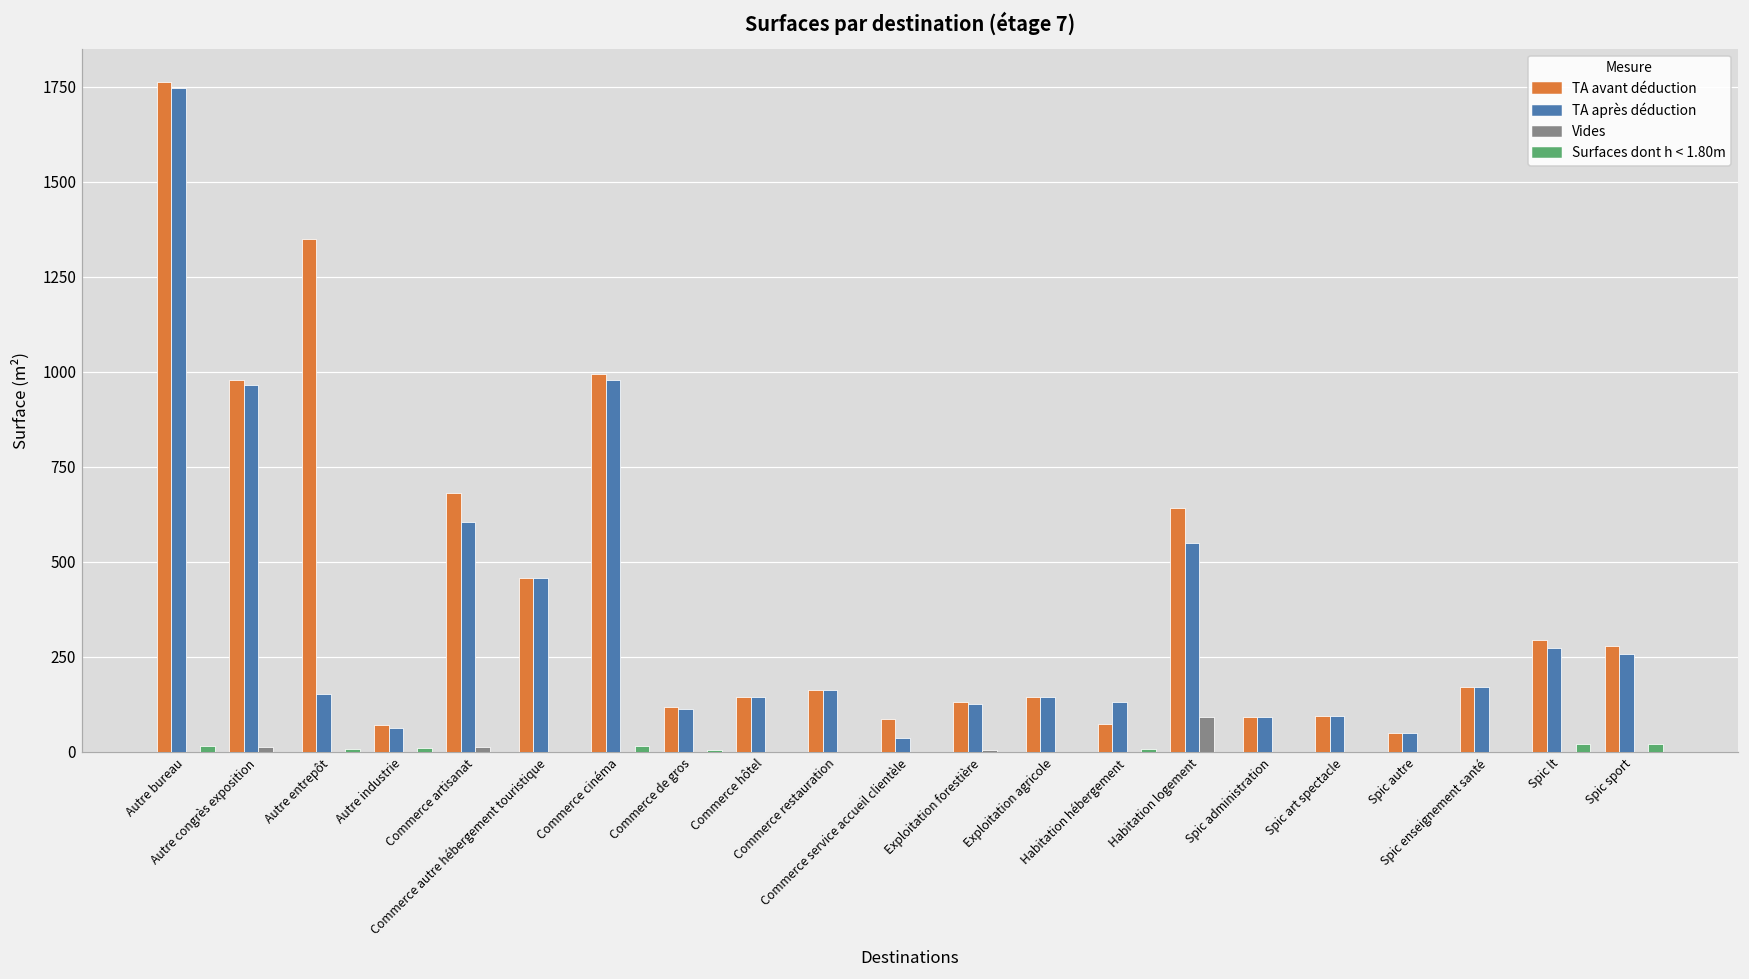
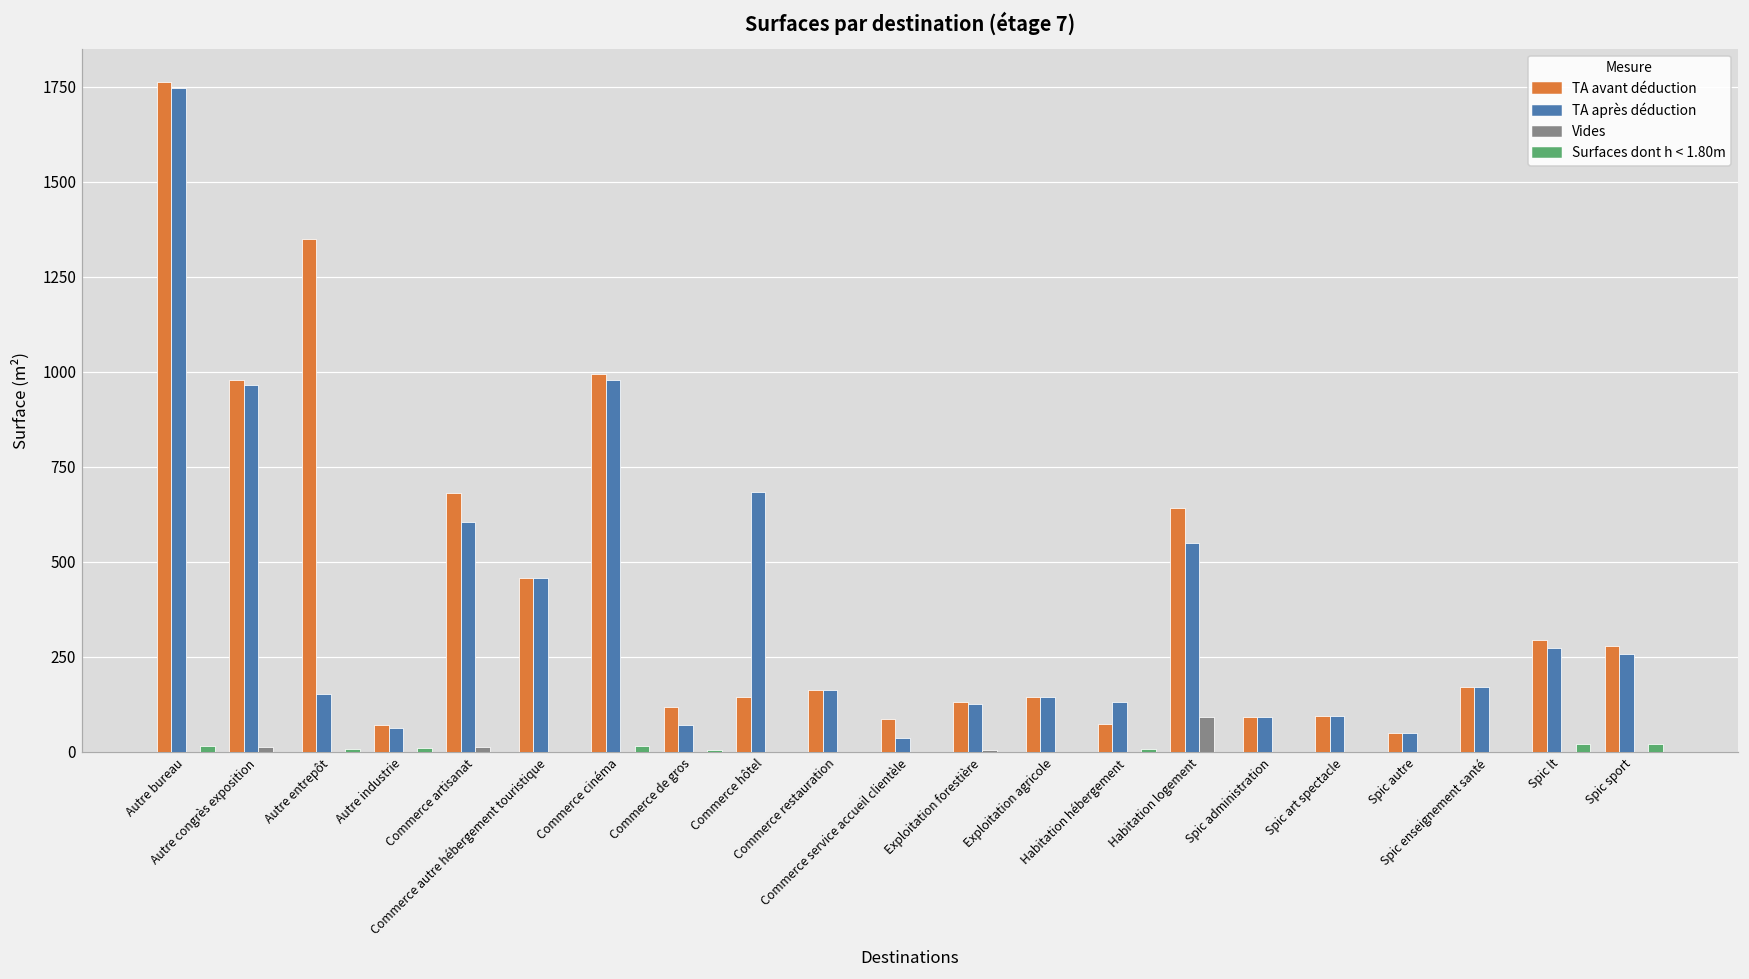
TA après déduction, Commerce de gros: 110 -> 70
TA après déduction, Commerce hôtel: 140 -> 680
